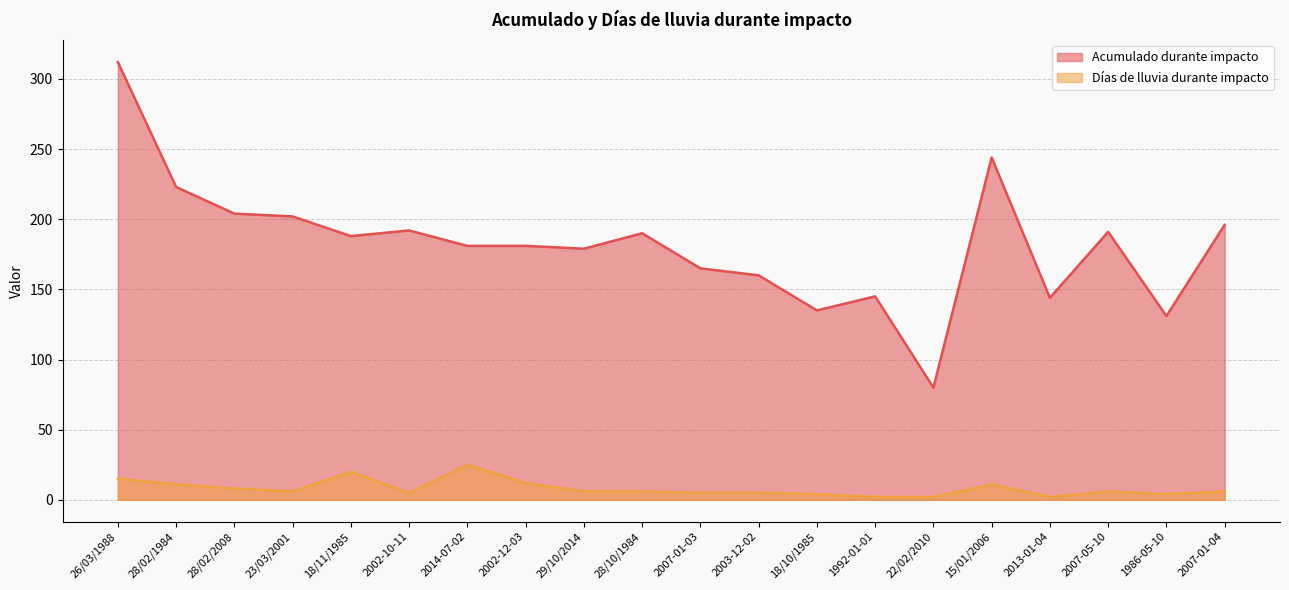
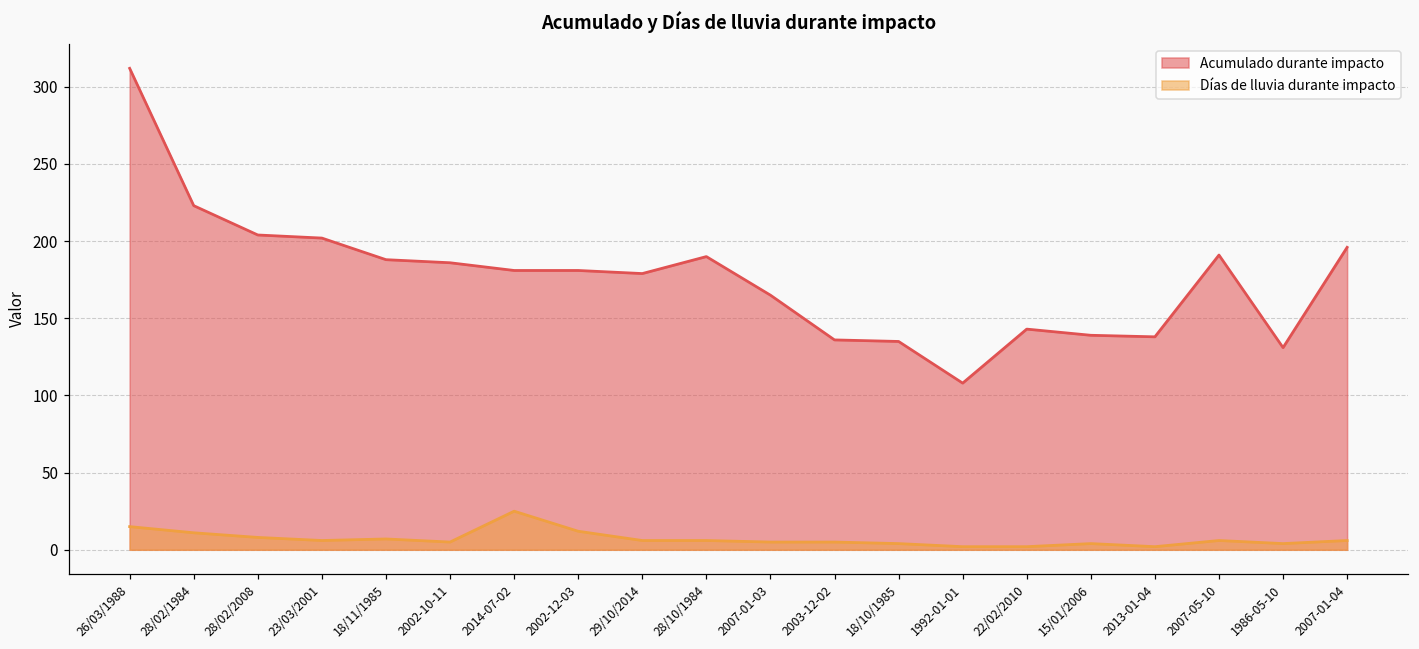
Días de lluvia durante impacto, 18/11/1985: 20 -> 7
Acumulado durante impacto, 2002-10-11: 192 -> 186
Acumulado durante impacto, 2003-12-02: 160 -> 136
Acumulado durante impacto, 1992-01-01: 145 -> 108
Acumulado durante impacto, 22/02/2010: 80 -> 143
Acumulado durante impacto, 15/01/2006: 244 -> 139
Días de lluvia durante impacto, 15/01/2006: 11 -> 4
Acumulado durante impacto, 2013-01-04: 144 -> 138
